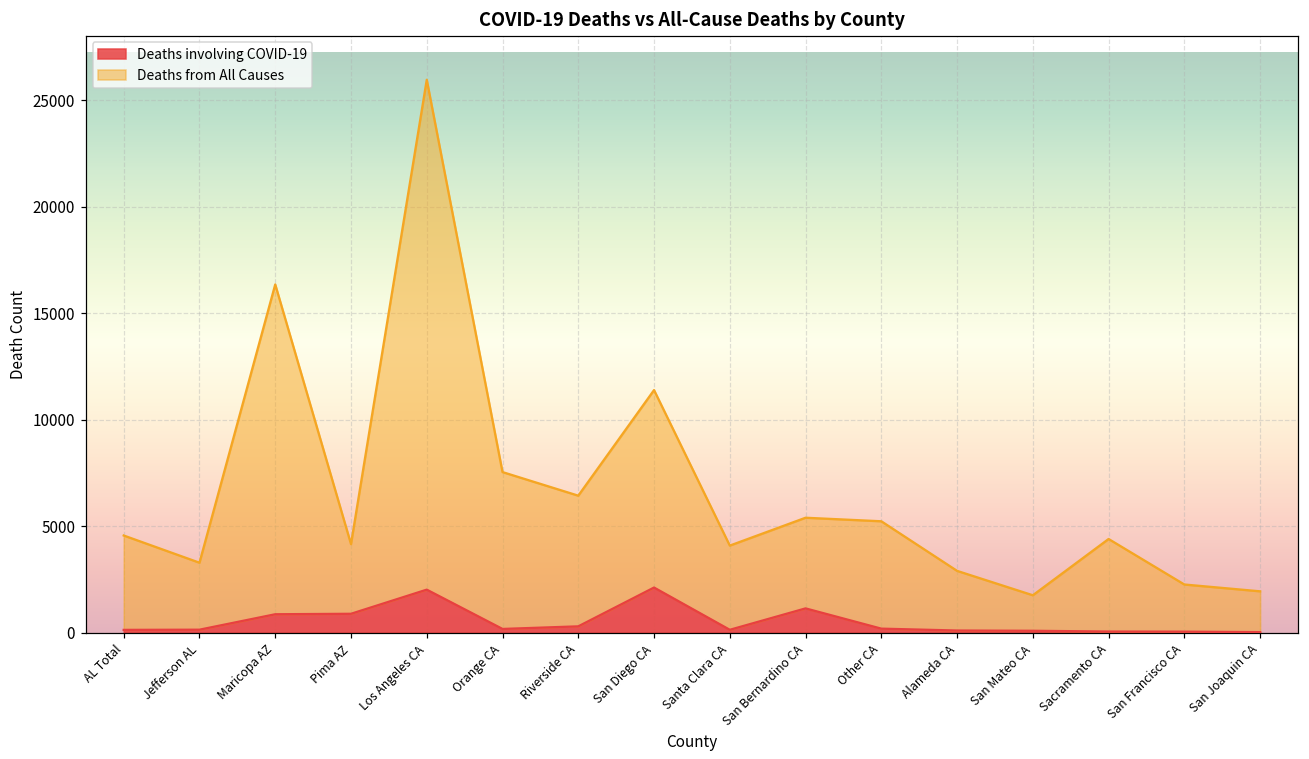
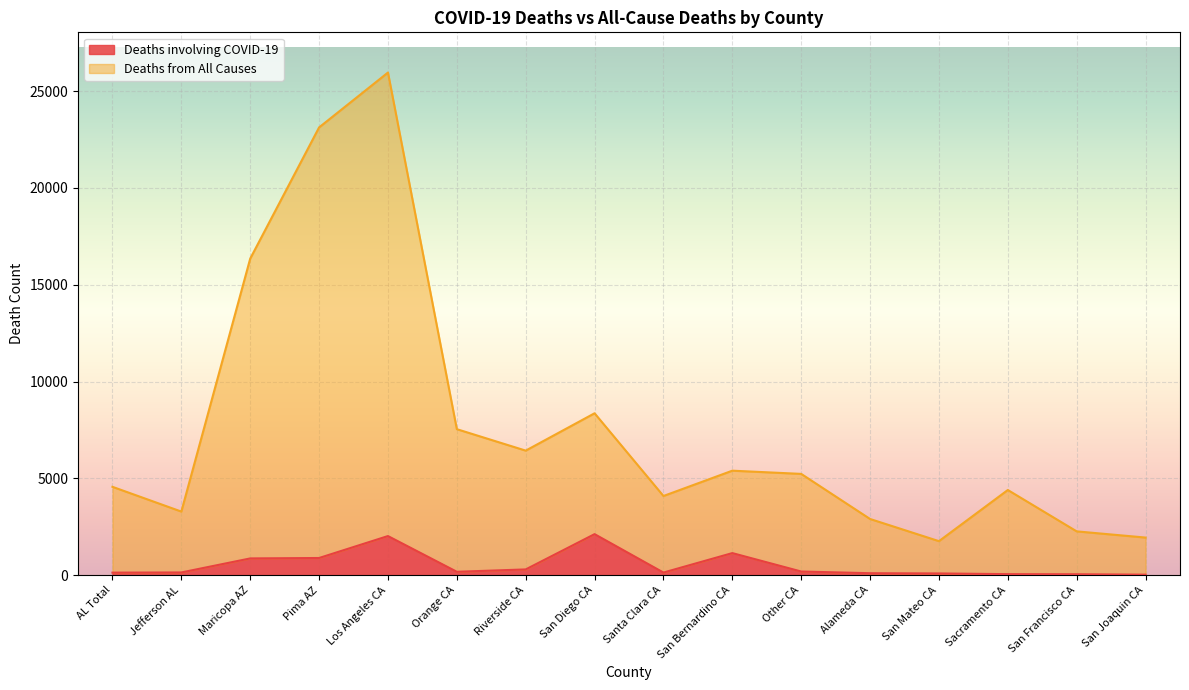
Deaths from All Causes, Pima AZ: 4200 -> 23100
Deaths from All Causes, San Diego CA: 11400 -> 8400
